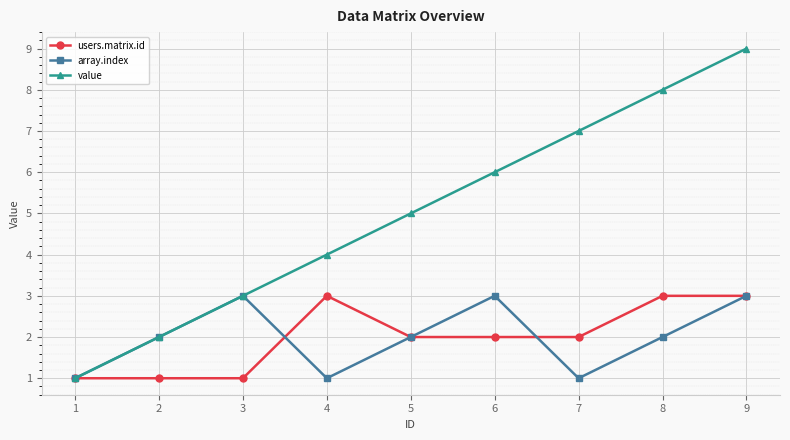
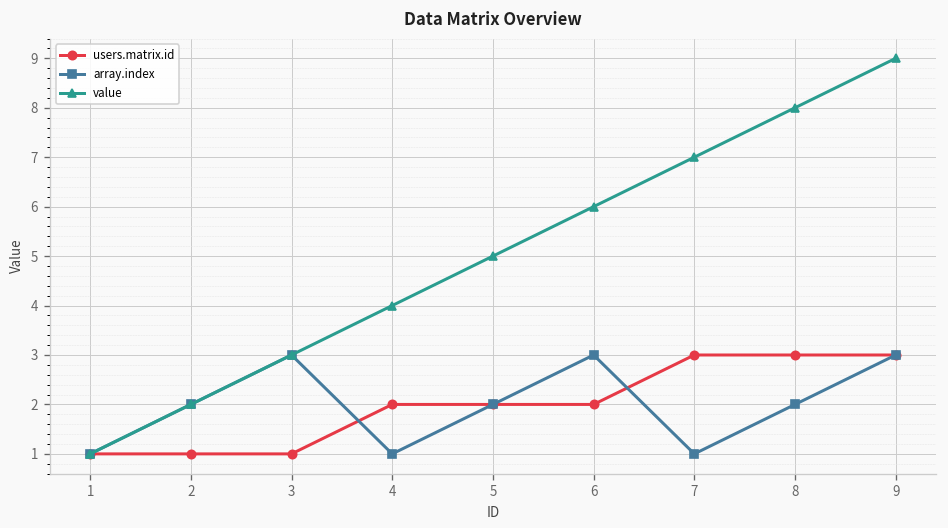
users.matrix.id, 4: 3 -> 2
users.matrix.id, 7: 2 -> 3
